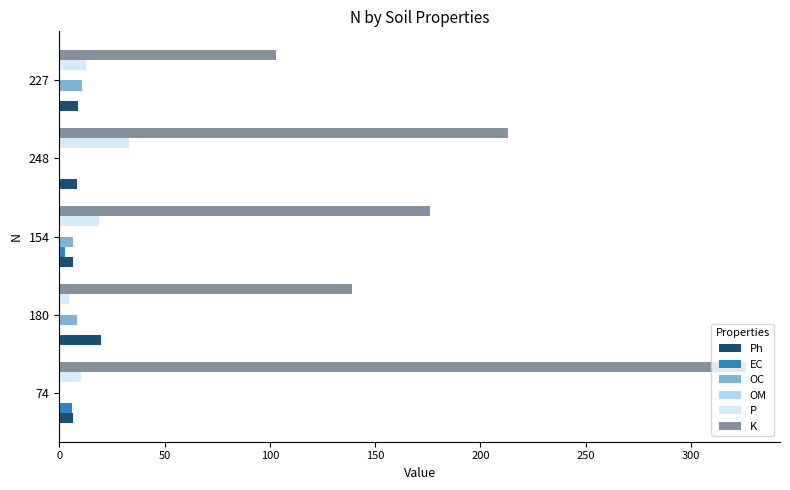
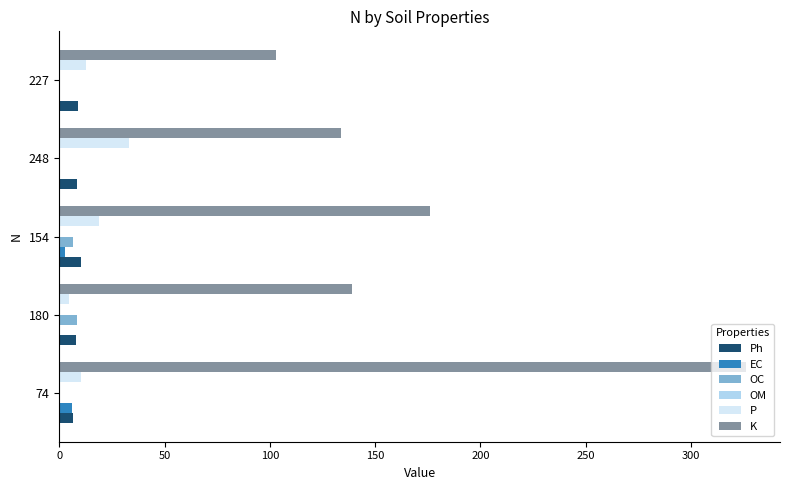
OC, 227: 11 -> 0
K, 248: 213 -> 134
Ph, 154: 6 -> 10
Ph, 180: 20 -> 8
